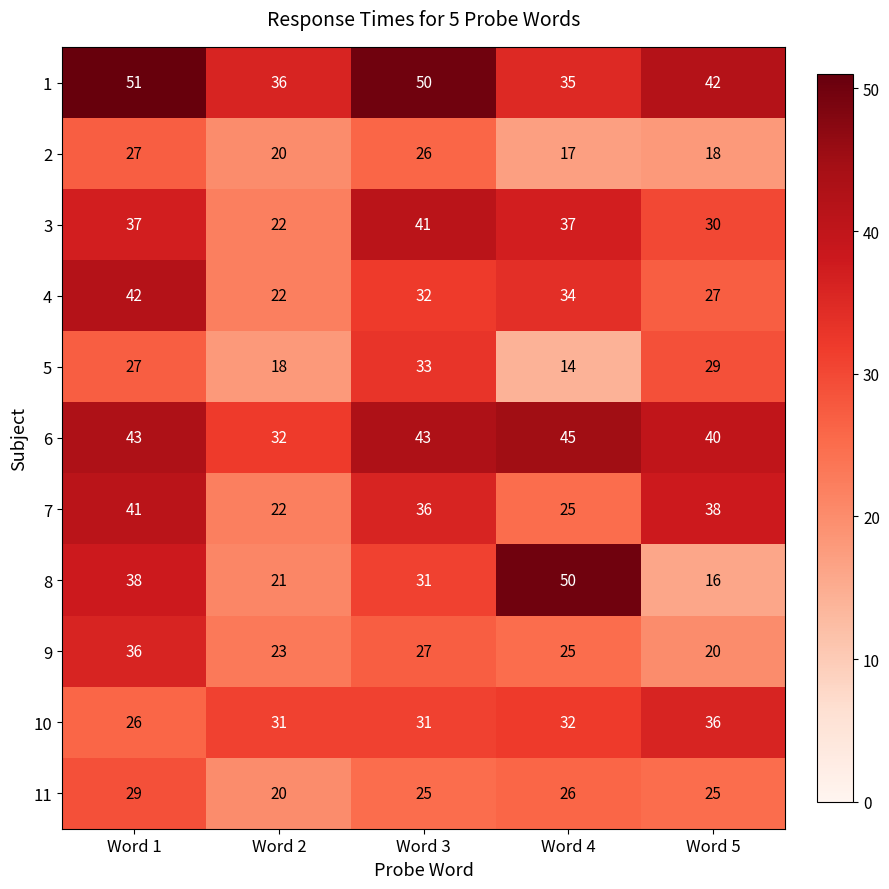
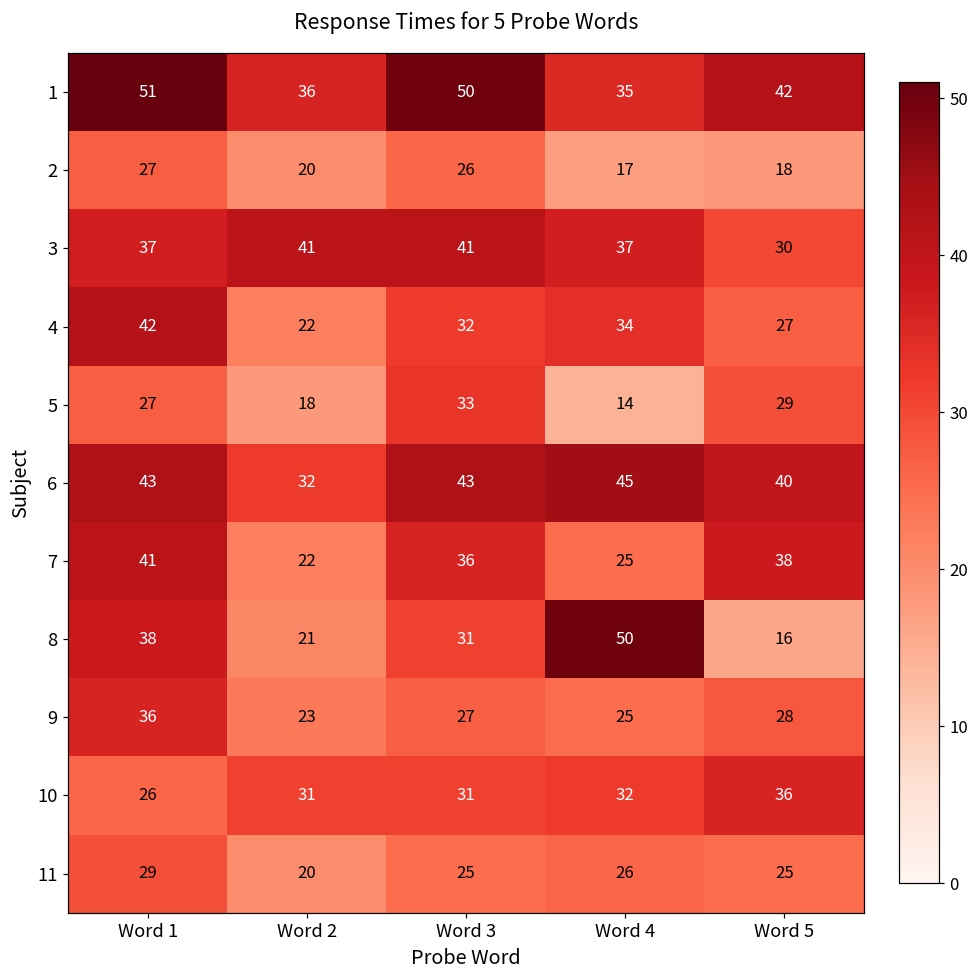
3, Word 2: 22 -> 41
9, Word 5: 20 -> 28
